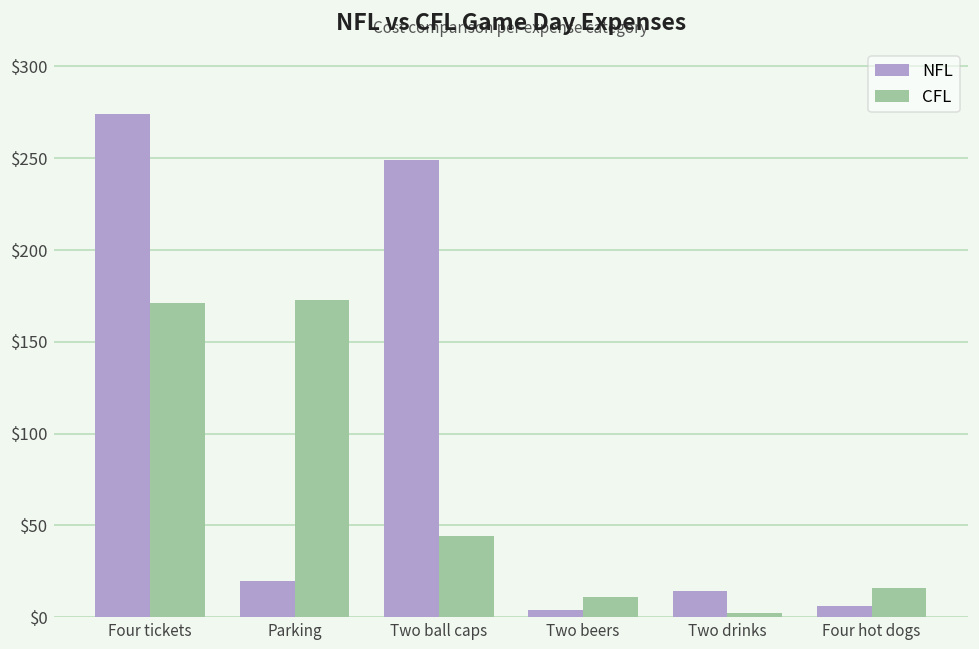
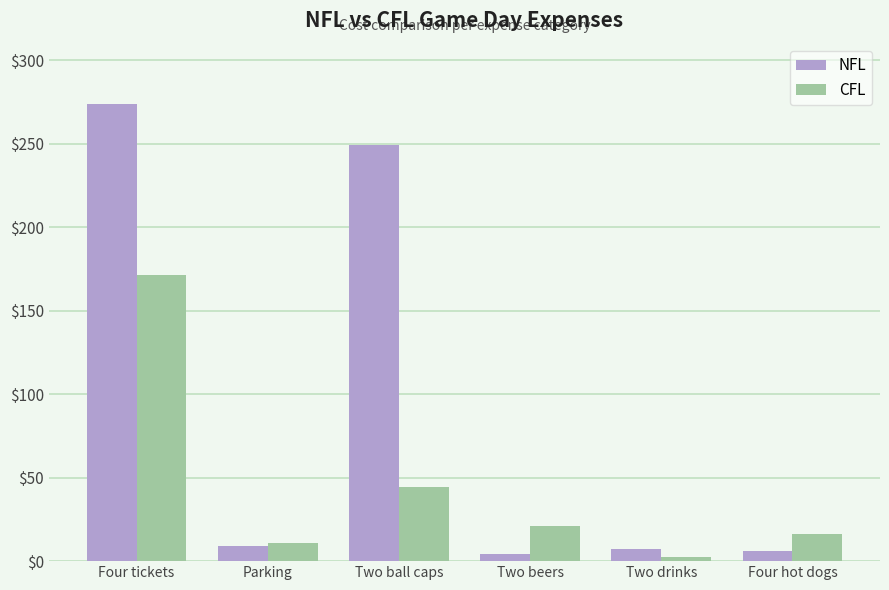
NFL, Parking: $20 -> $9
CFL, Parking: $173 -> $11
CFL, Two beers: $11 -> $21
NFL, Two drinks: $14 -> $7
